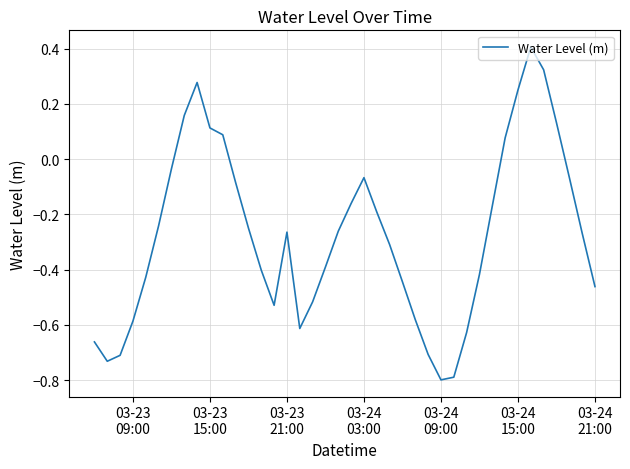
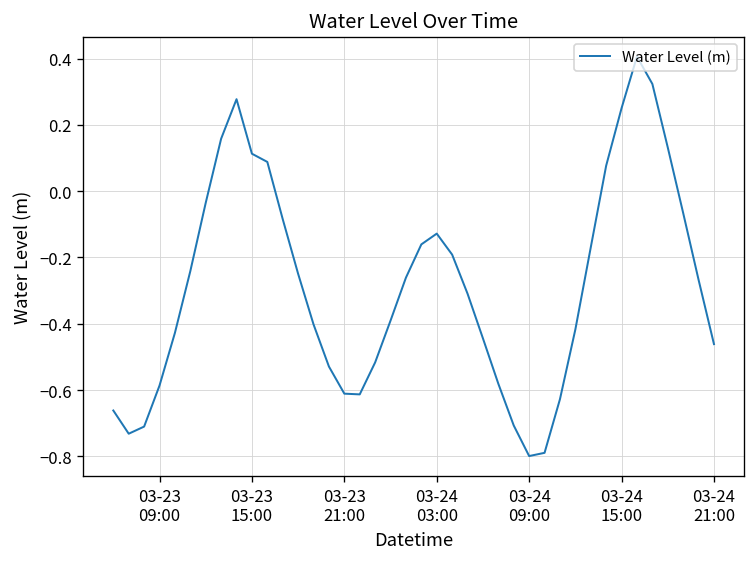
03-23 21:00: -0.26 -> -0.61
03-24 03:00: -0.07 -> -0.13
